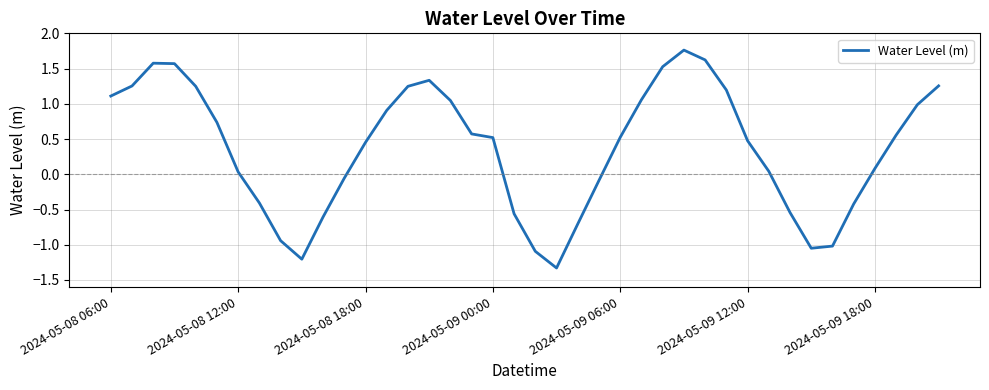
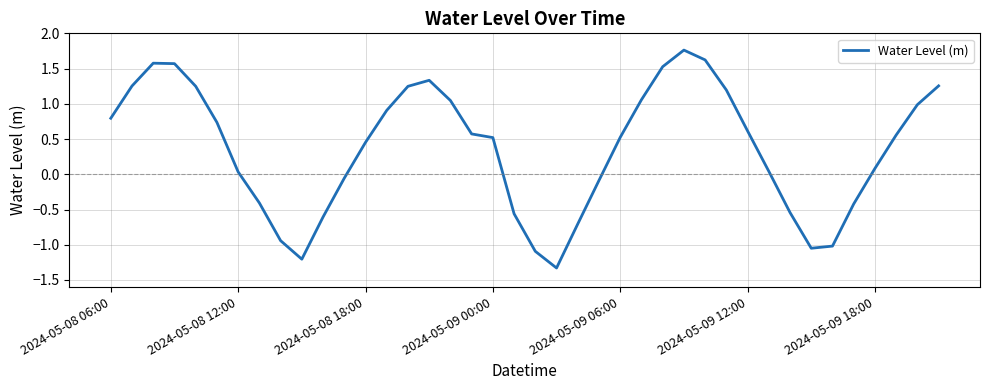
2024-05-08 06:00: 1.1 -> 0.8
2024-05-09 12:00: 0.5 -> 0.6
